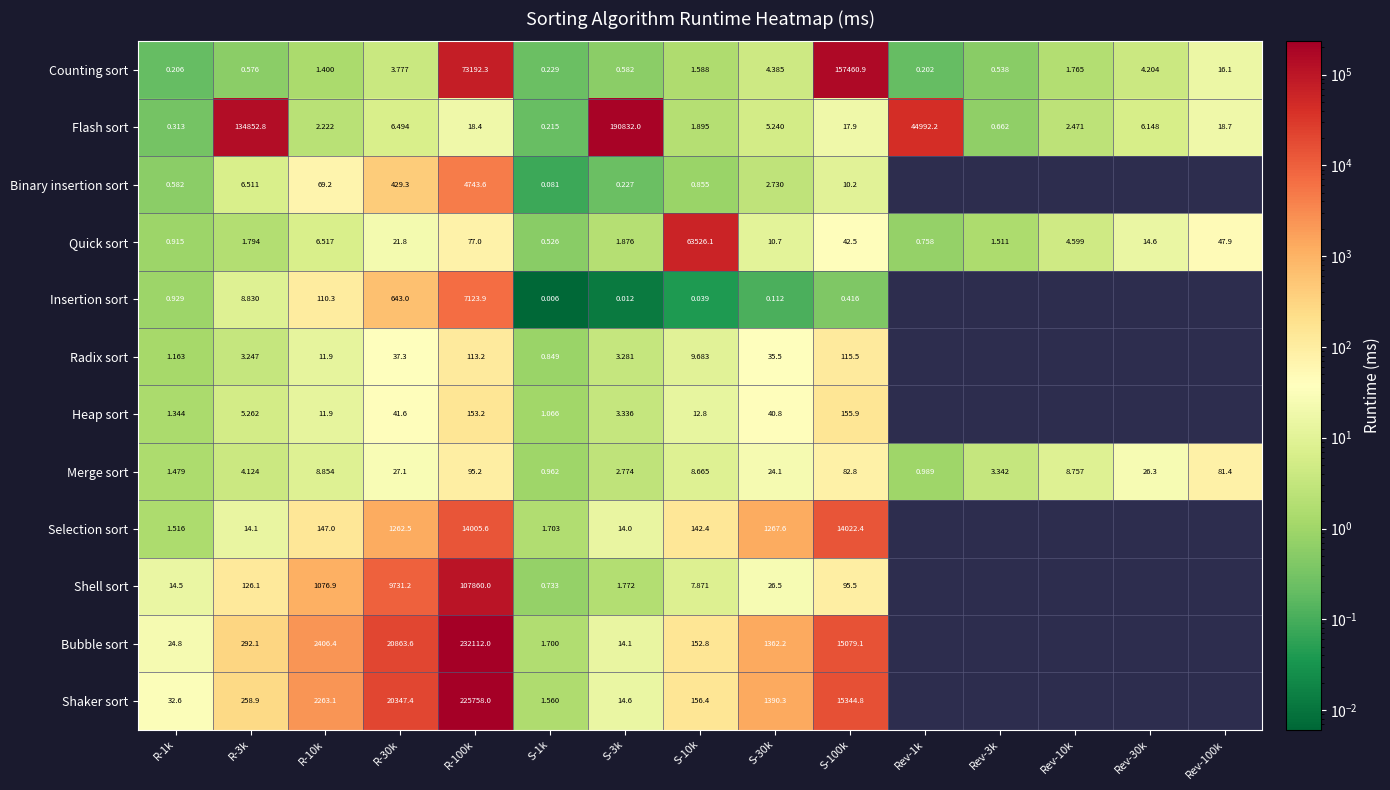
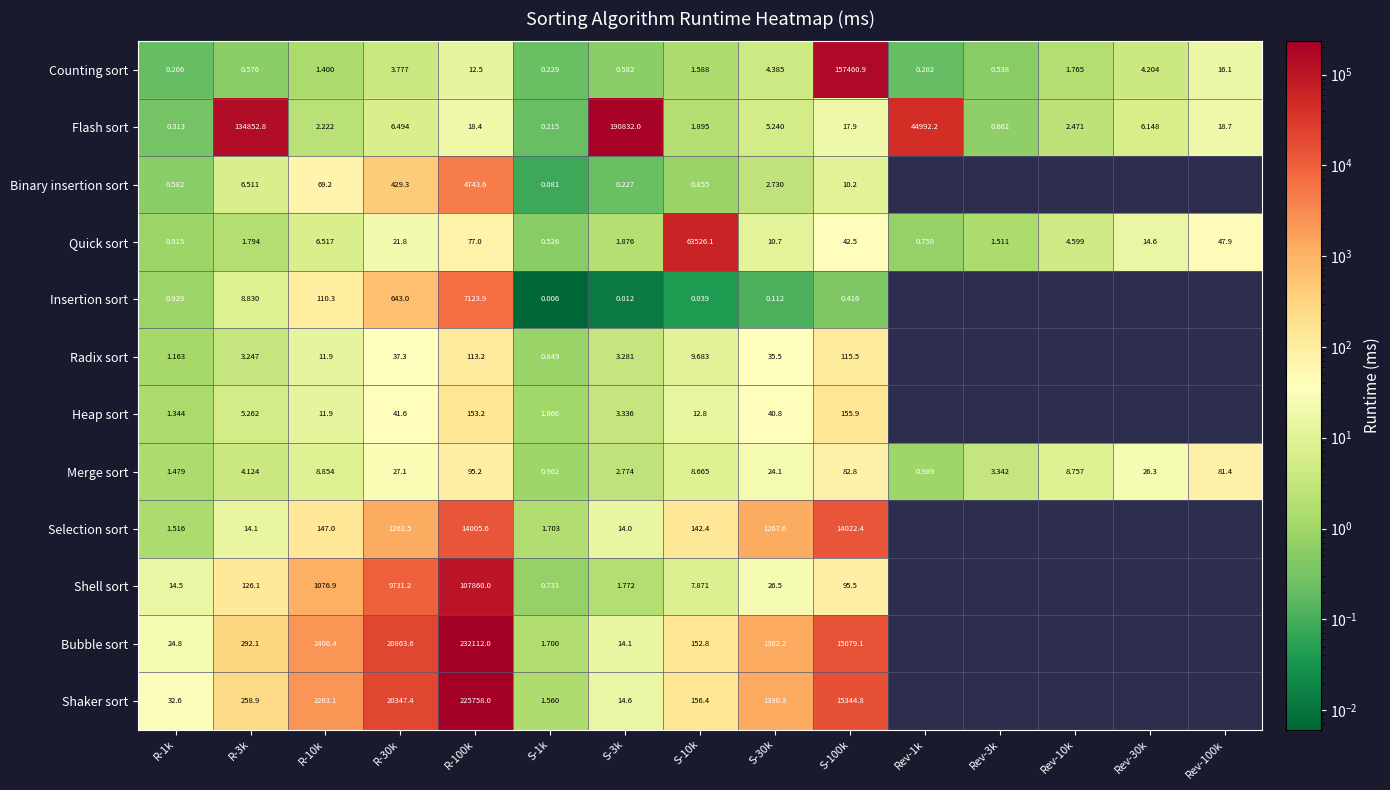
Counting sort, R-100k: 73192.3 -> 12.5
